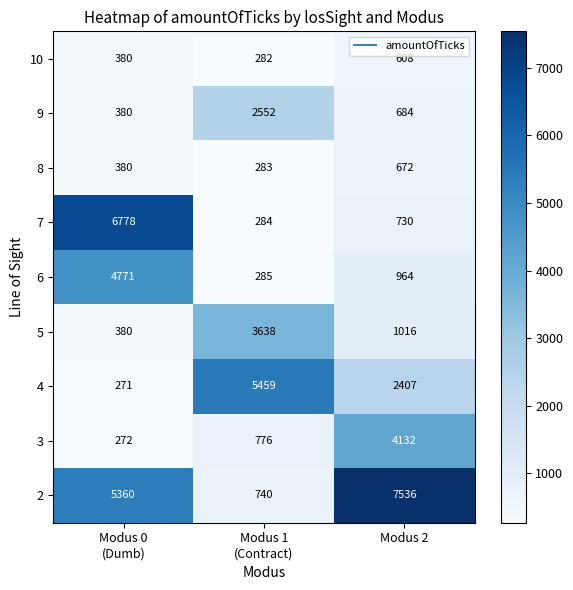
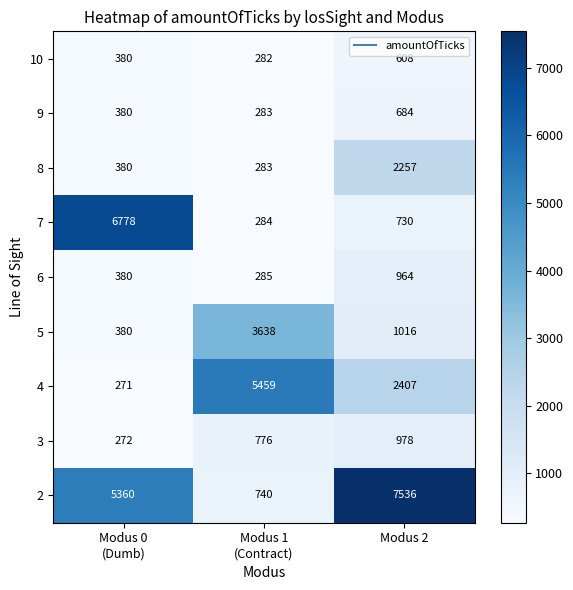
9, Modus 1 (Contract): 2552 -> 283
8, Modus 2: 672 -> 2257
6, Modus 0 (Dumb): 4771 -> 380
3, Modus 2: 4132 -> 978
